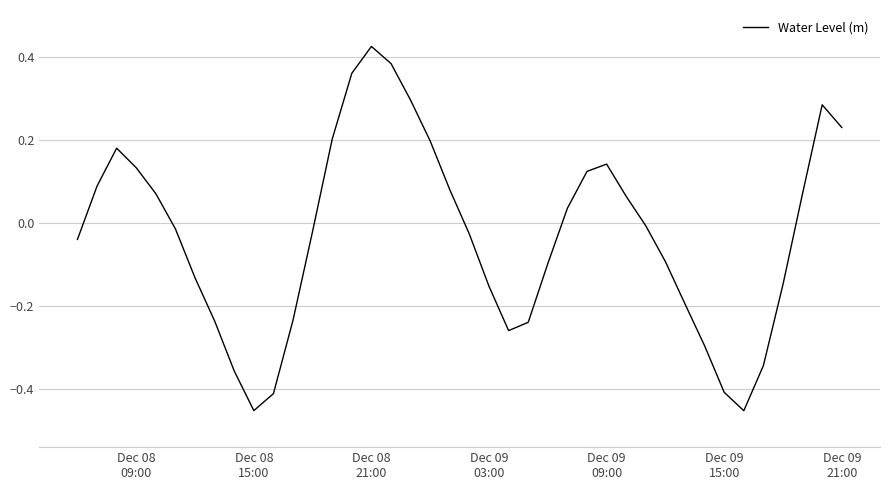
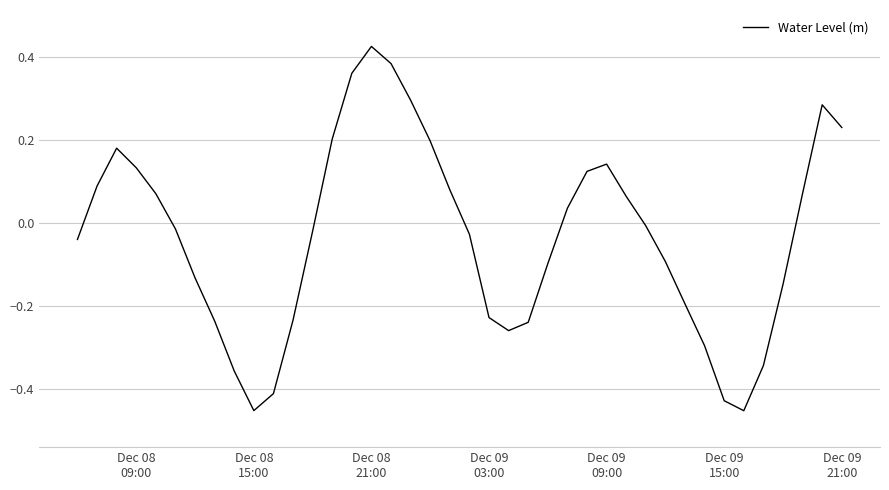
Dec 09 03:00: -0.15 -> -0.23
Dec 09 15:00: -0.41 -> -0.43
